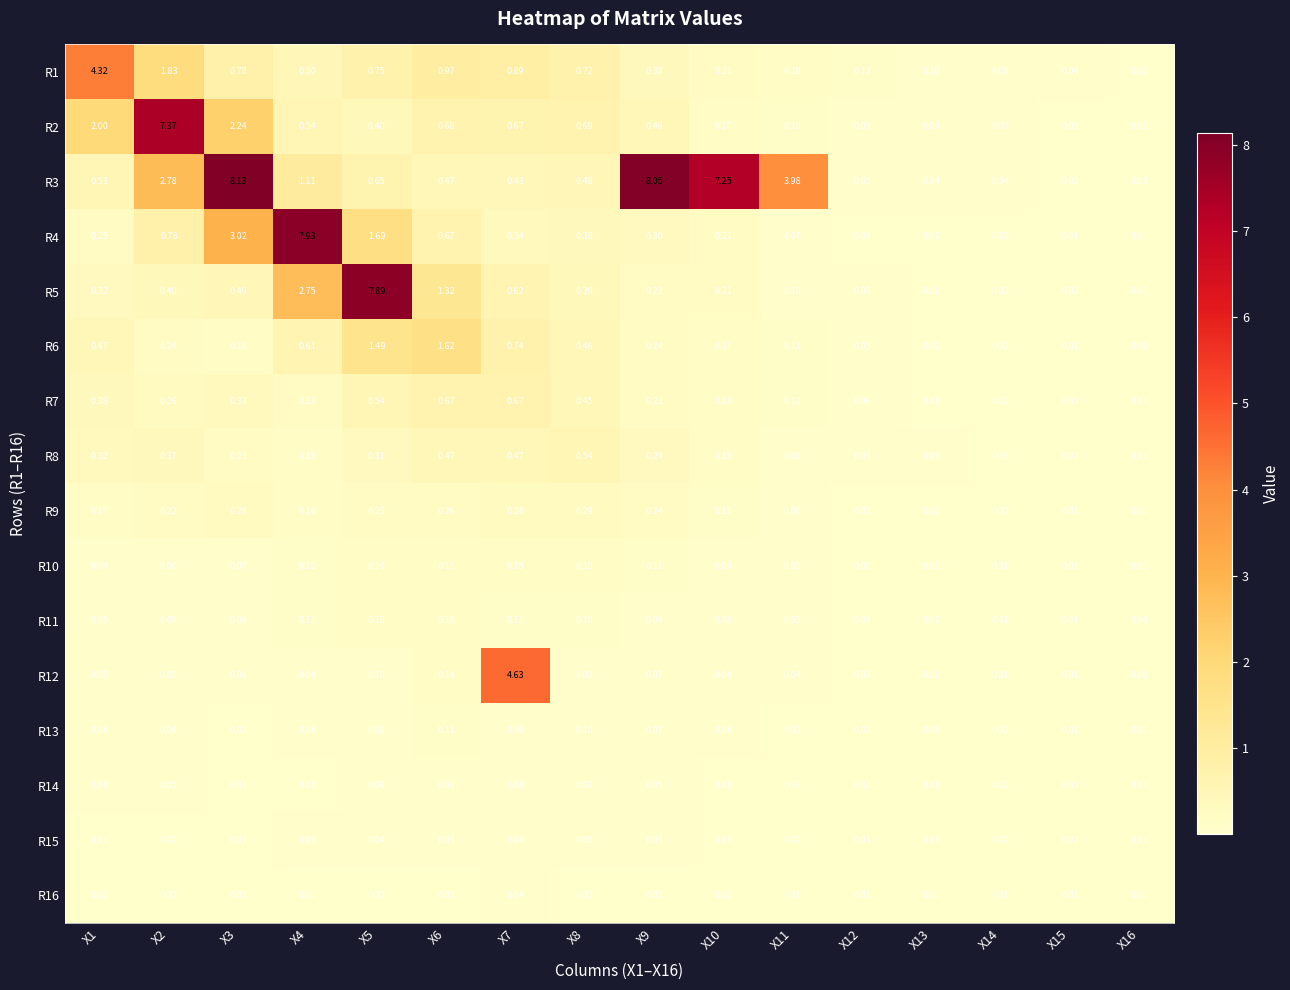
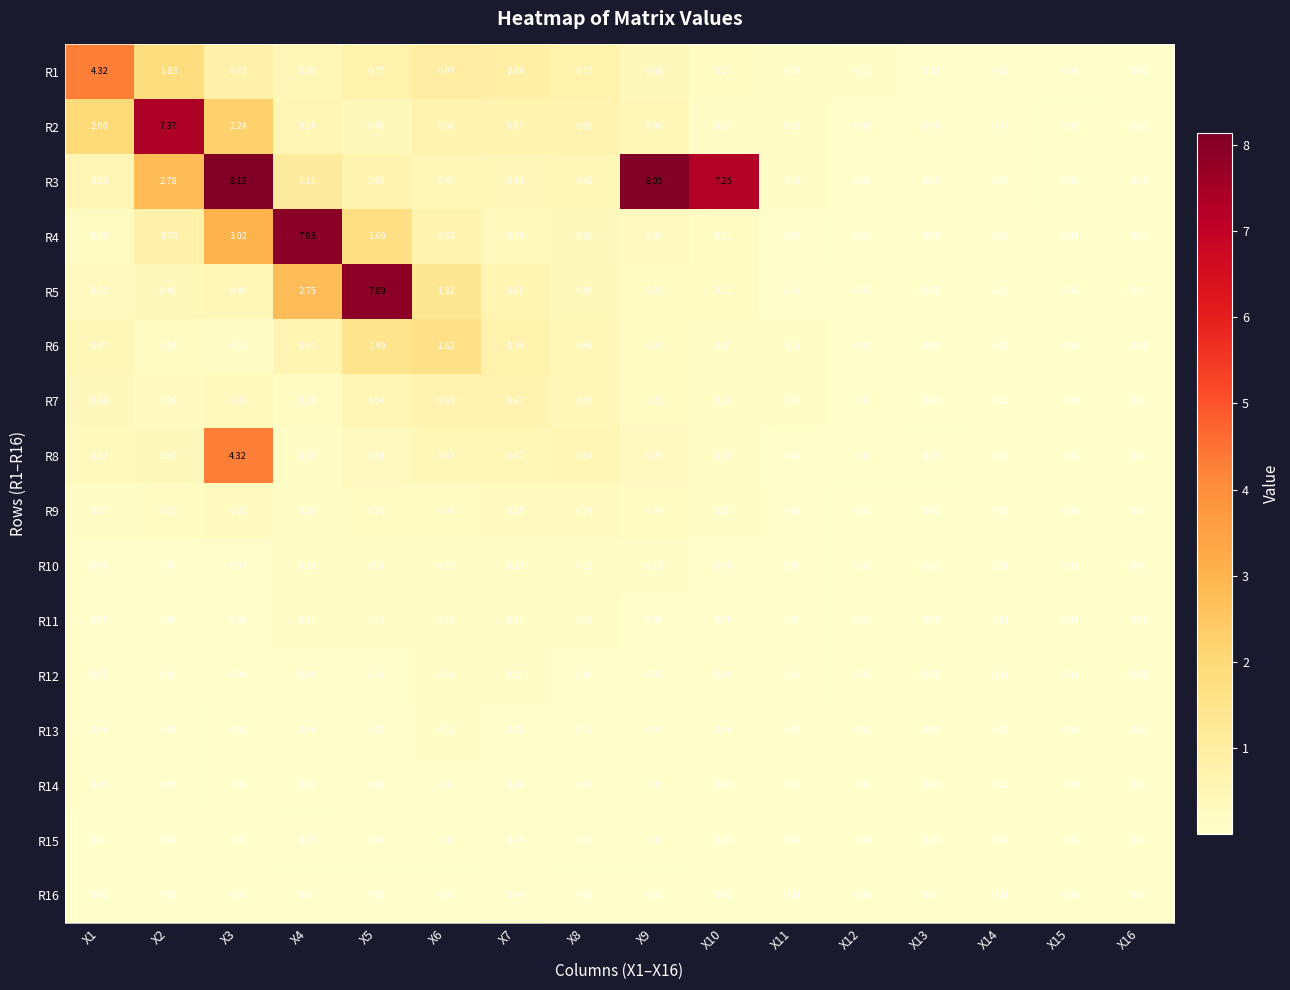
R3, X11: 3.98 -> 0.11
R8, X3: 0.23 -> 4.32
R12, X7: 4.63 -> 0.11
